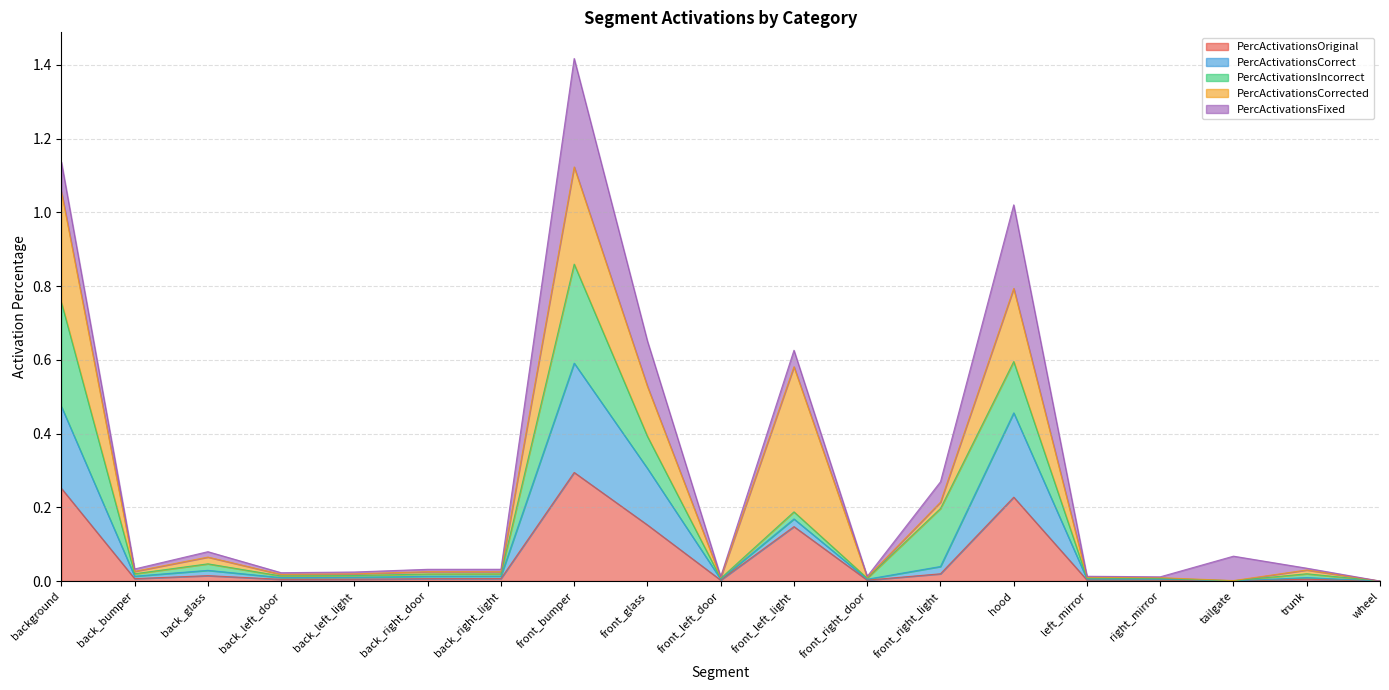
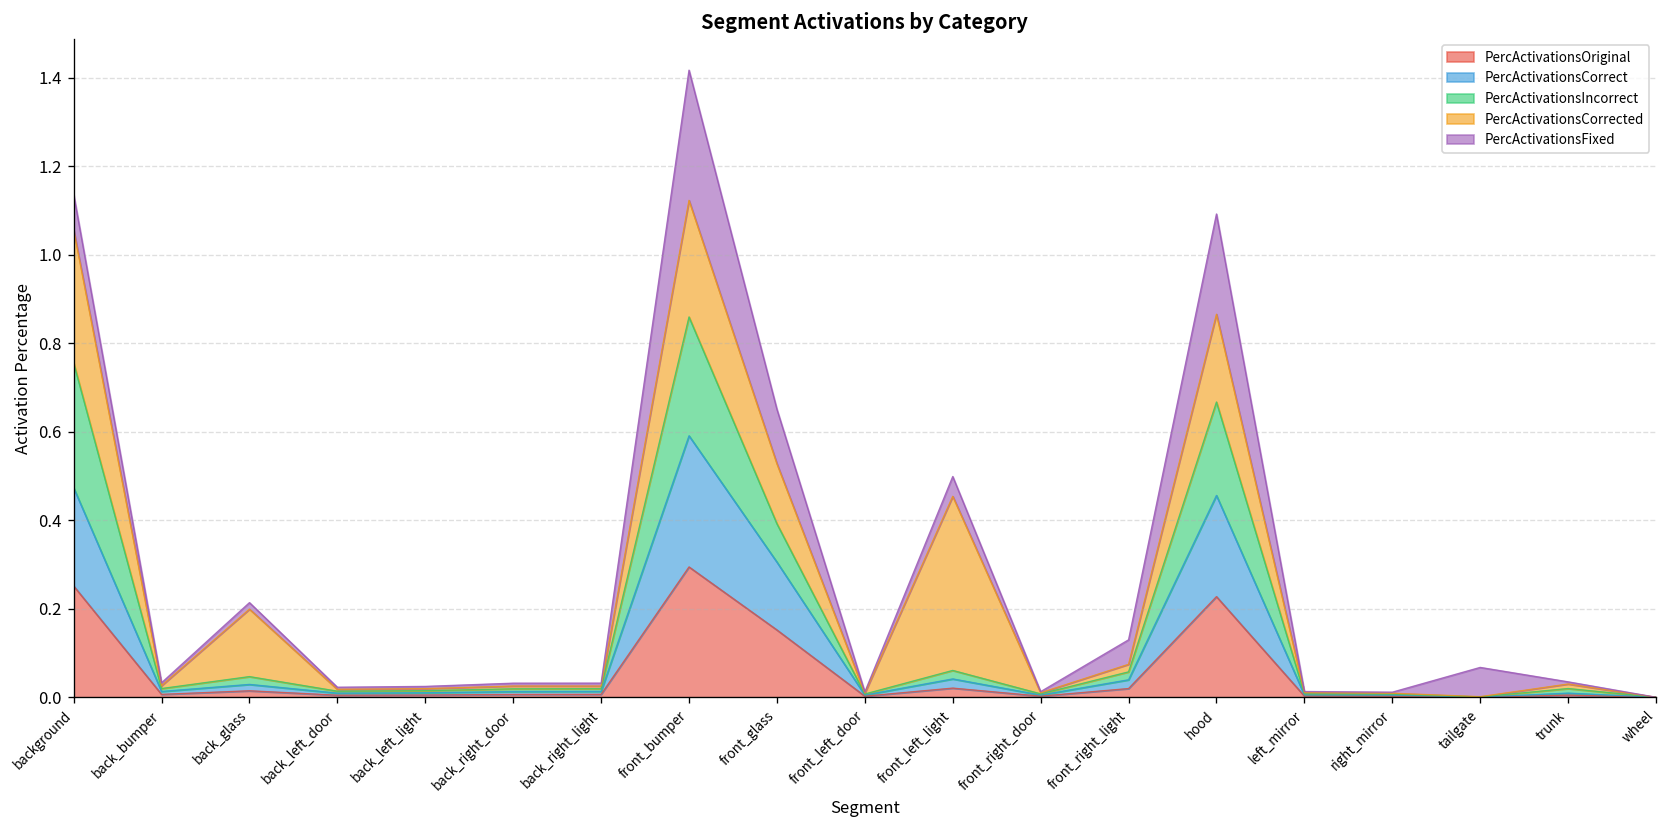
PercActivationsCorrected, back_glass: 0.02 -> 0.15
PercActivationsOriginal, front_left_light: 0.15 -> 0.02
PercActivationsIncorrect, front_right_light: 0.16 -> 0.02
PercActivationsIncorrect, hood: 0.14 -> 0.21
